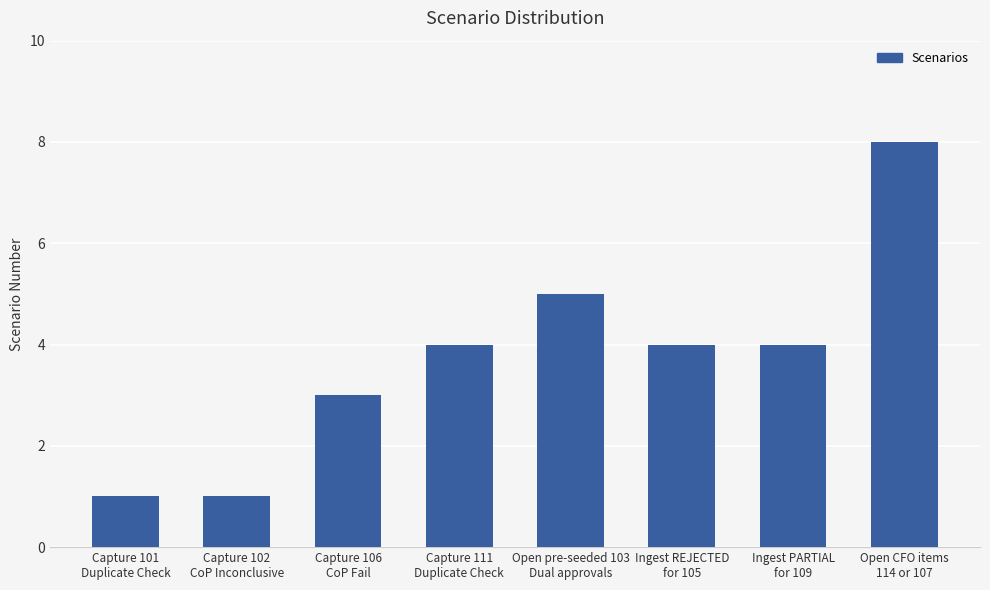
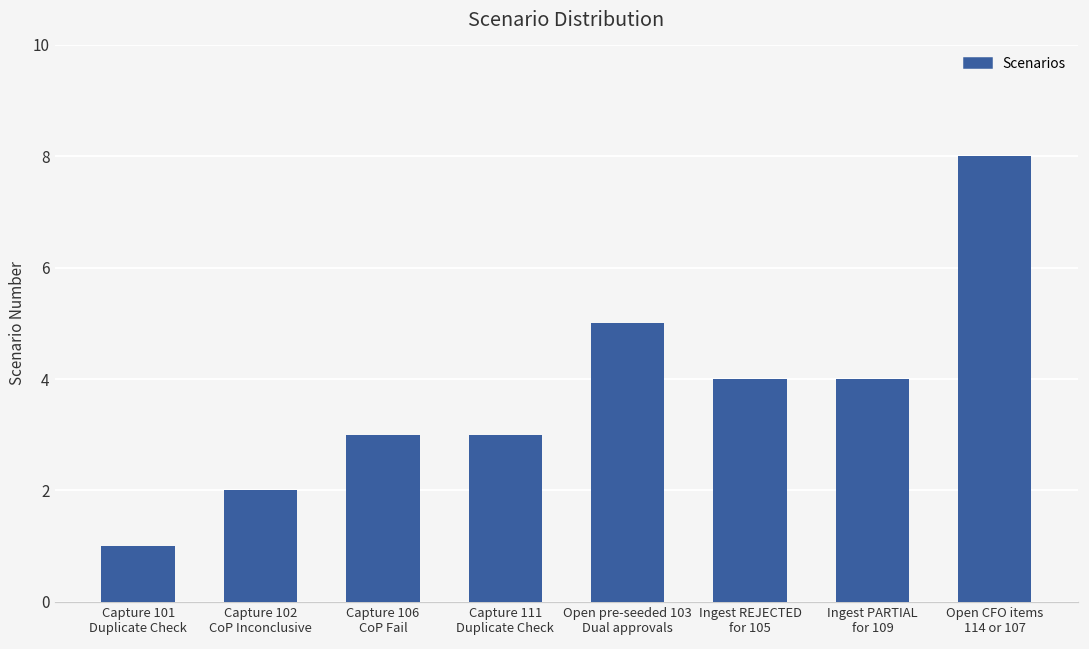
Capture 102 CoP Inconclusive: 1 -> 2
Capture 111 Duplicate Check: 4 -> 3
